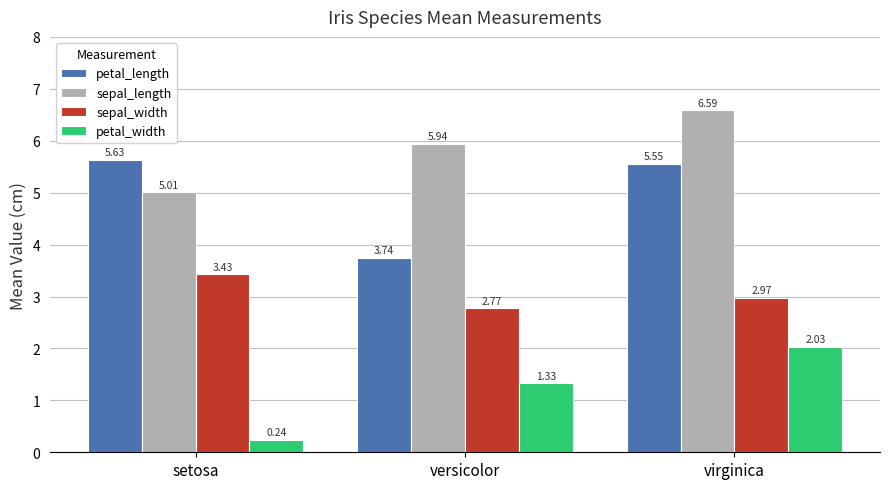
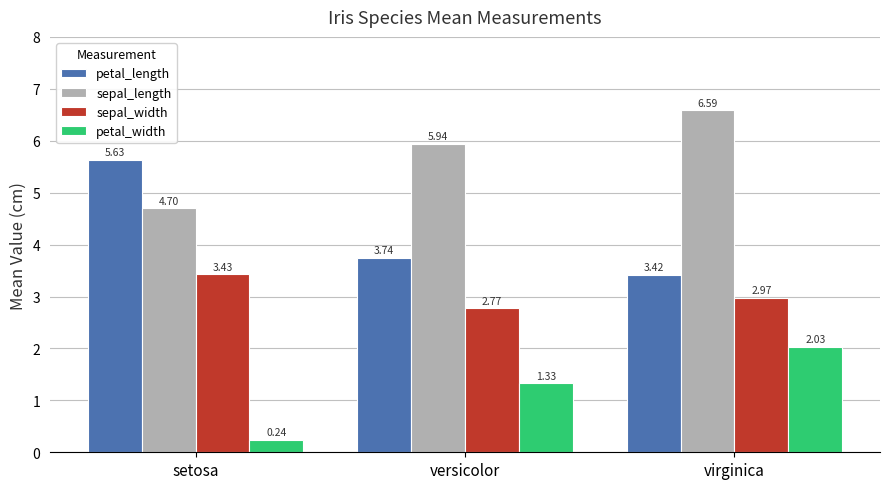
sepal_length, setosa: 5.01 -> 4.70
petal_length, virginica: 5.55 -> 3.42
